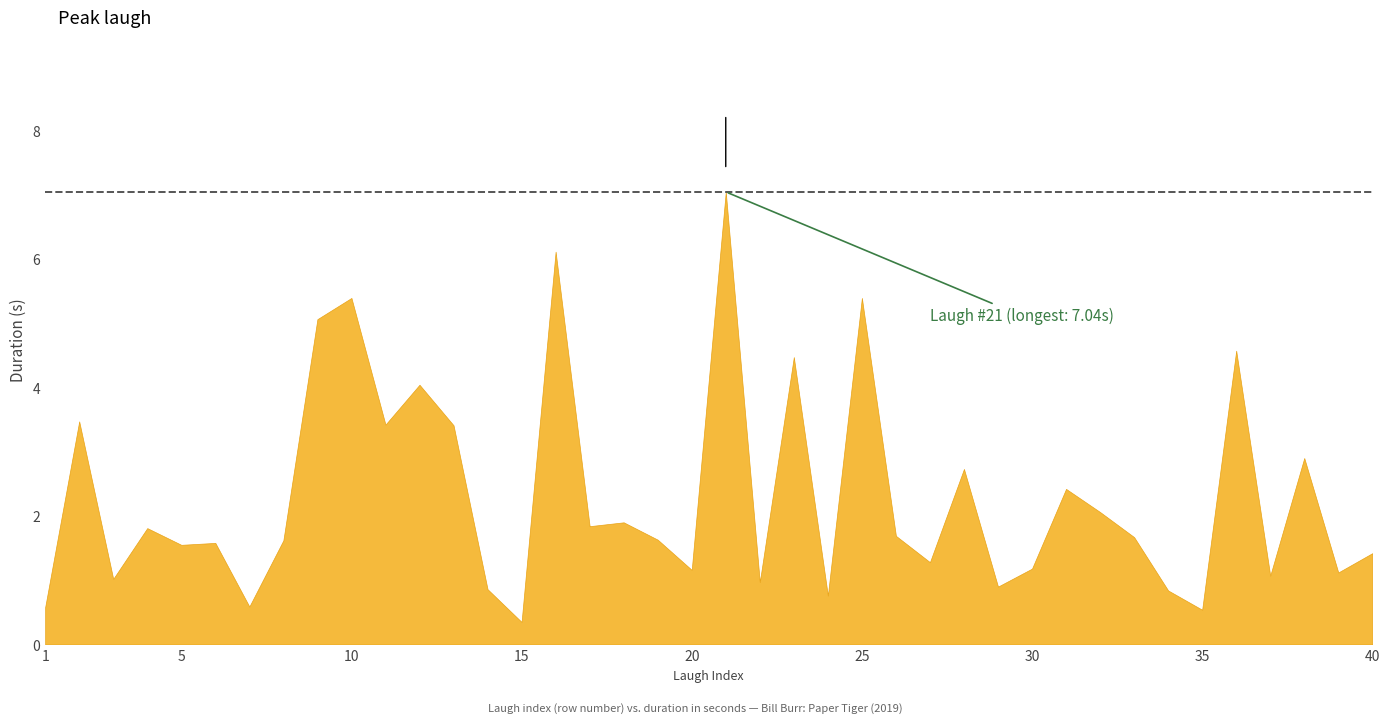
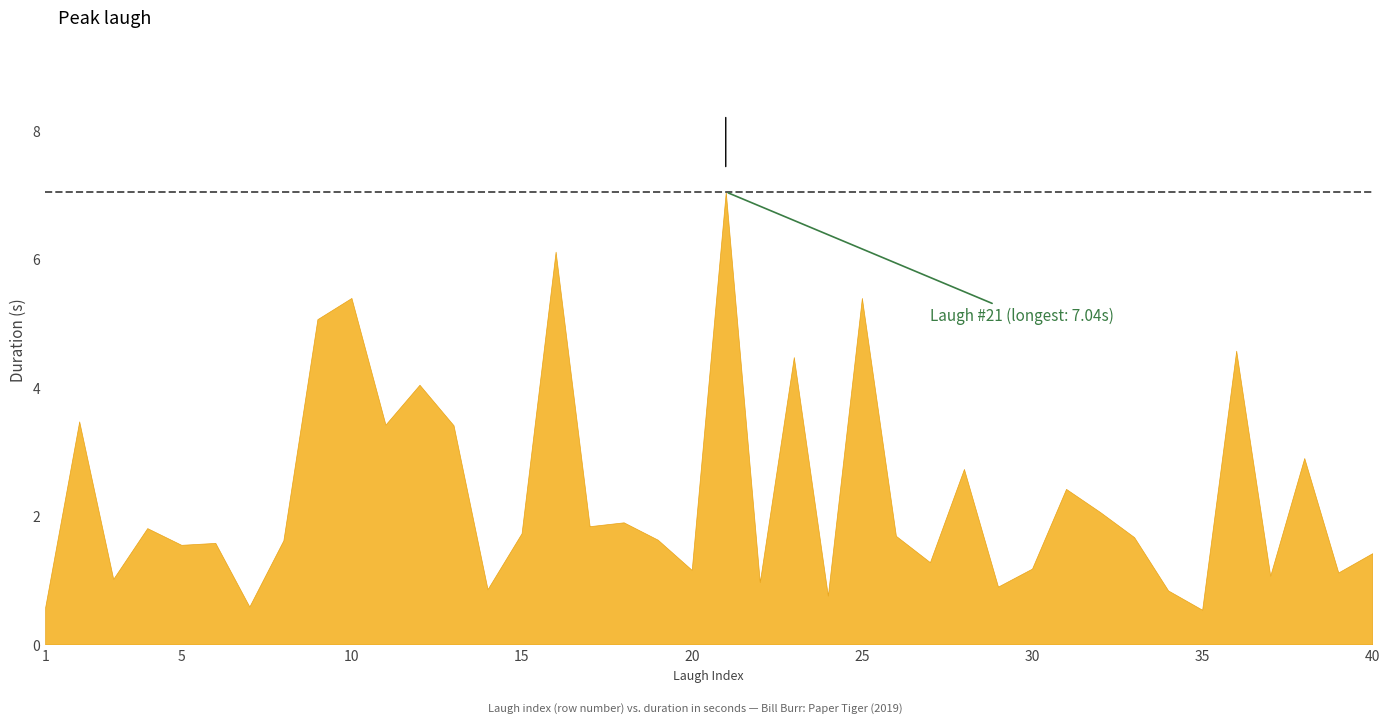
15: 0.4 -> 1.7
